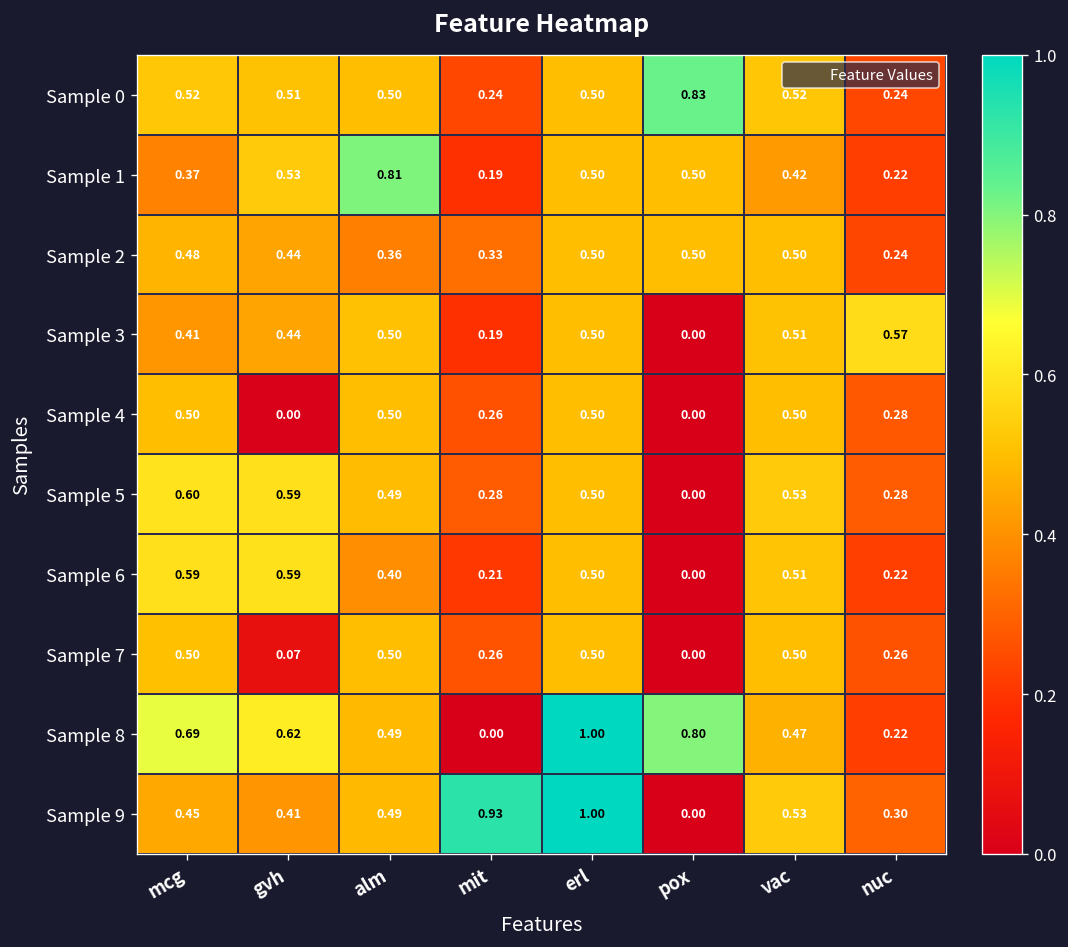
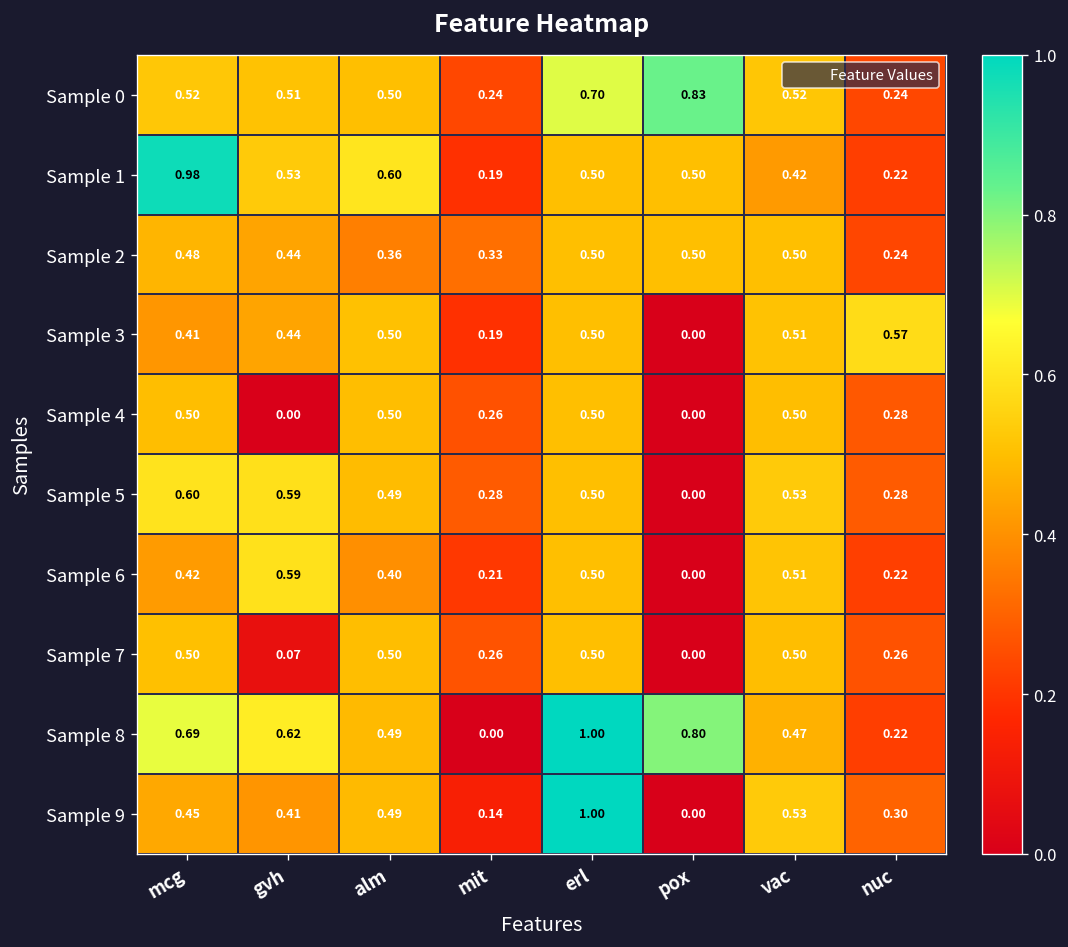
Sample 0, erl: 0.50 -> 0.70
Sample 1, mcg: 0.37 -> 0.98
Sample 1, alm: 0.81 -> 0.60
Sample 6, mcg: 0.59 -> 0.42
Sample 9, mit: 0.93 -> 0.14
